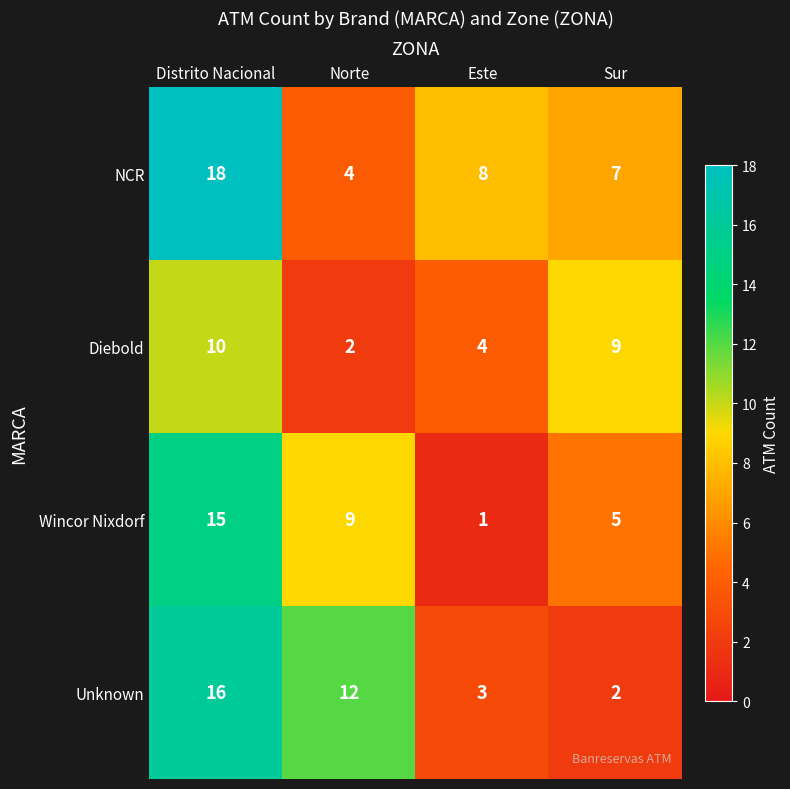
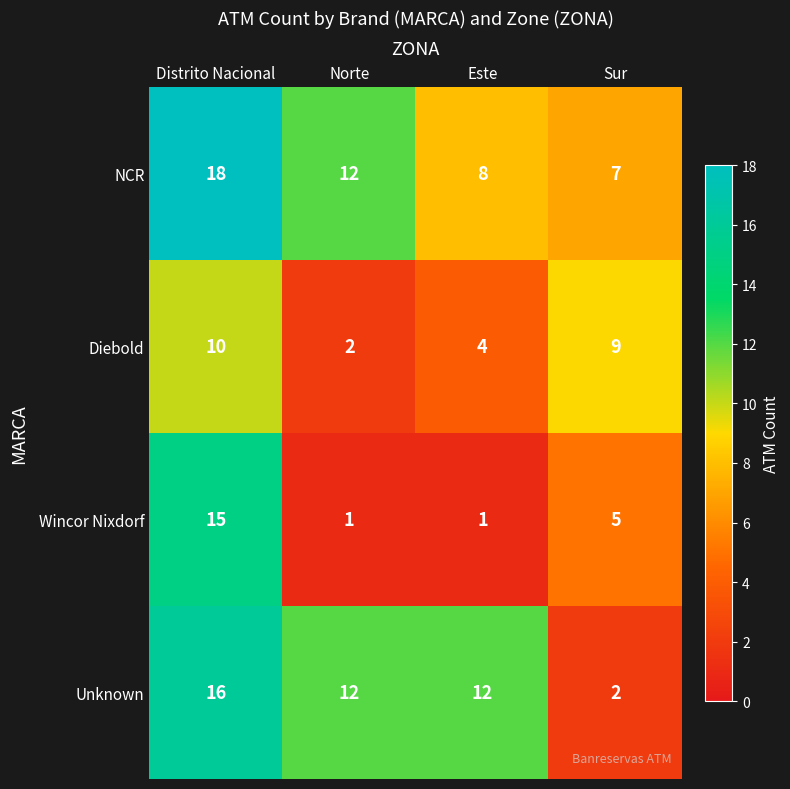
NCR, Norte: 4 -> 12
Wincor Nixdorf, Norte: 9 -> 1
Unknown, Este: 3 -> 12
